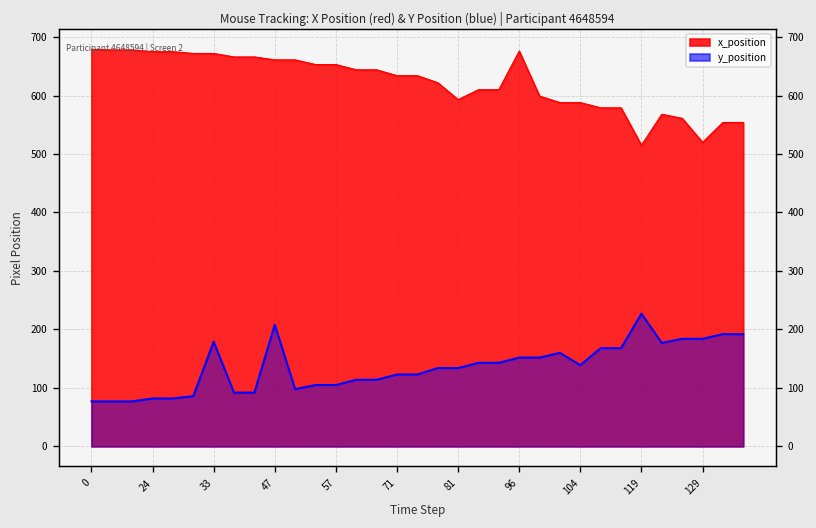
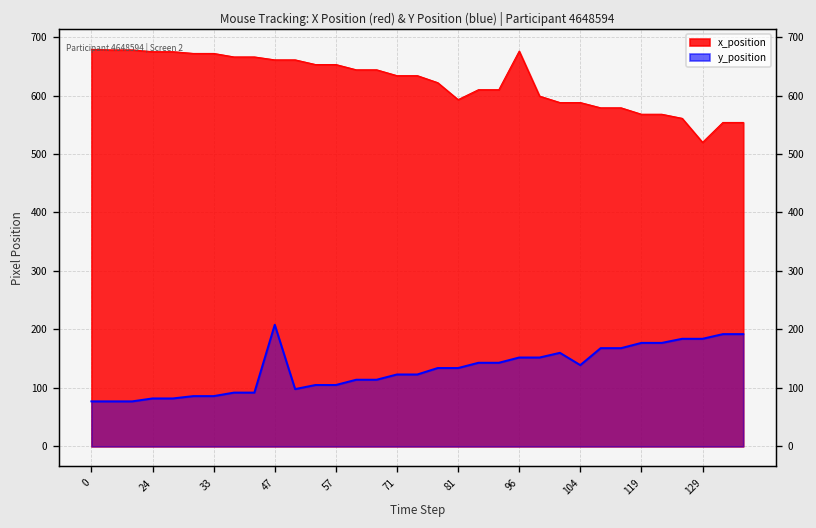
y_position, 33: 180 -> 90
x_position, 119: 520 -> 570
y_position, 119: 230 -> 180
